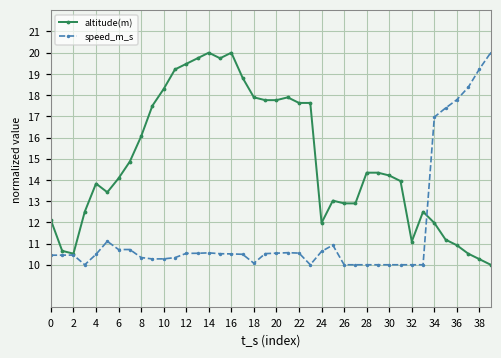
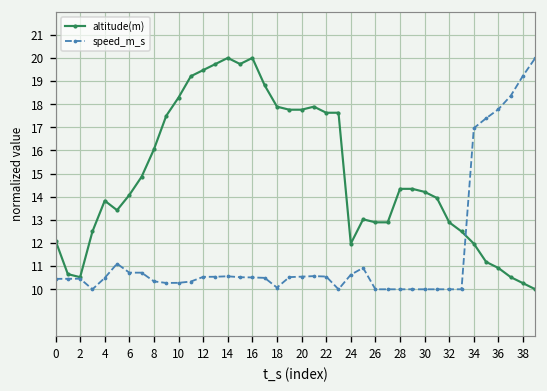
altitude(m), 32: 11.1 -> 12.9
